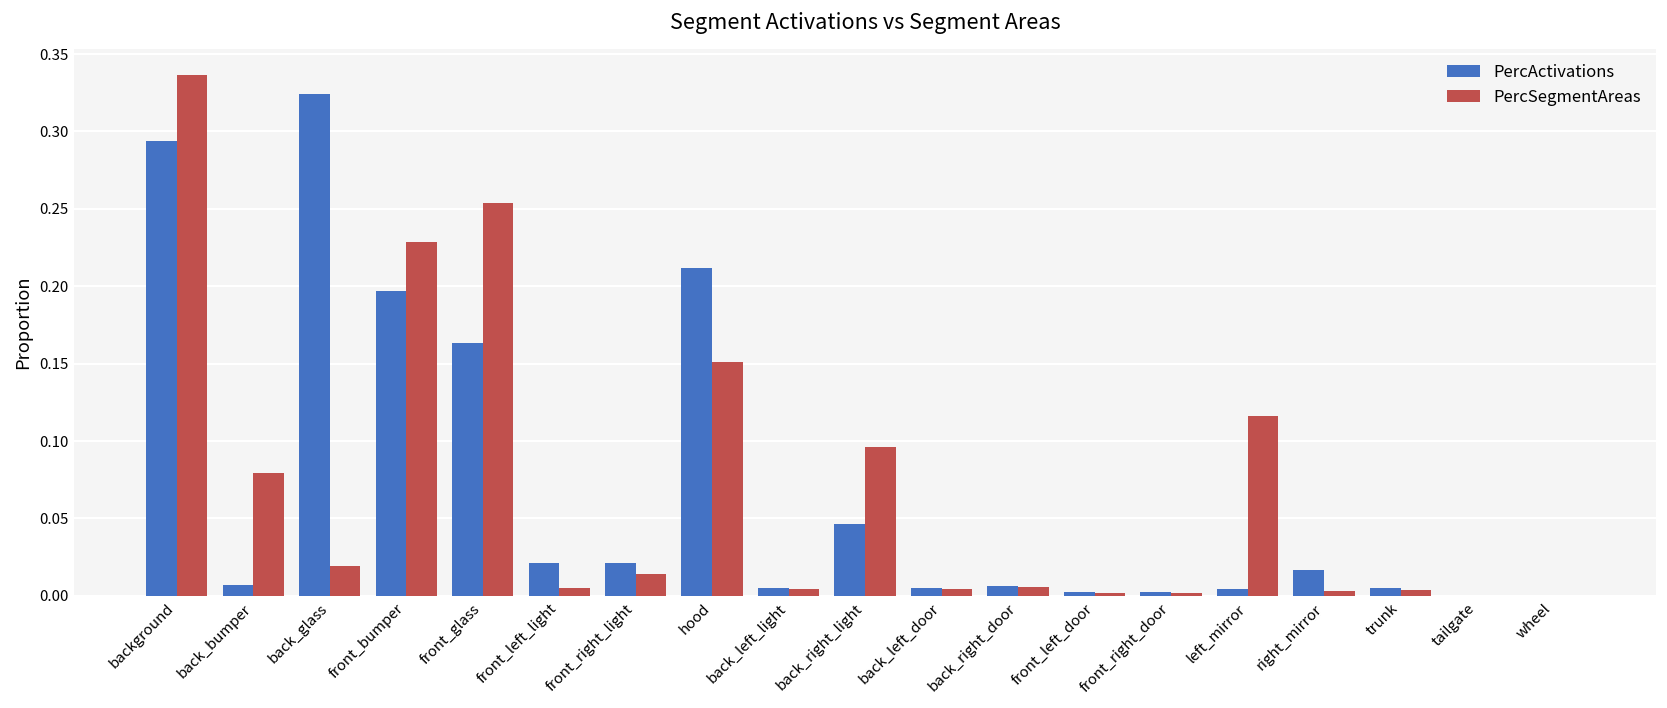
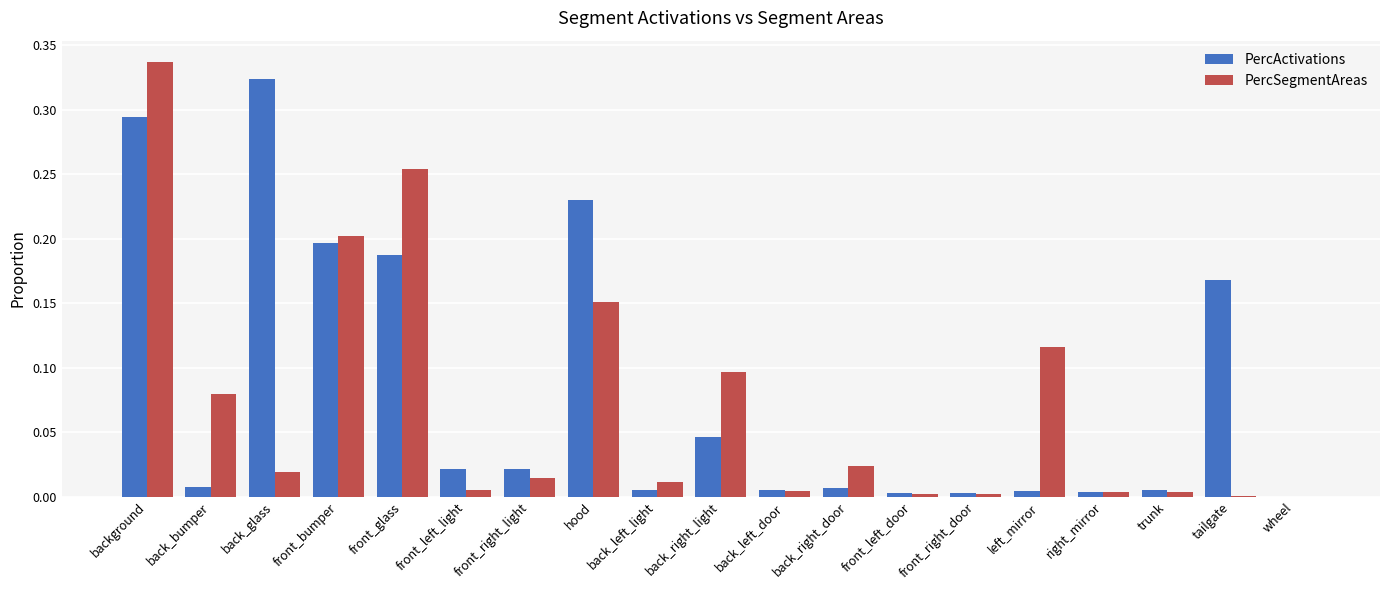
PercSegmentAreas, front_bumper: 0.229 -> 0.202
PercActivations, front_glass: 0.163 -> 0.187
PercActivations, hood: 0.212 -> 0.230
PercSegmentAreas, back_left_light: 0.004 -> 0.012
PercSegmentAreas, back_right_door: 0.006 -> 0.024
PercActivations, right_mirror: 0.017 -> 0.004
PercActivations, tailgate: 0.000 -> 0.168
